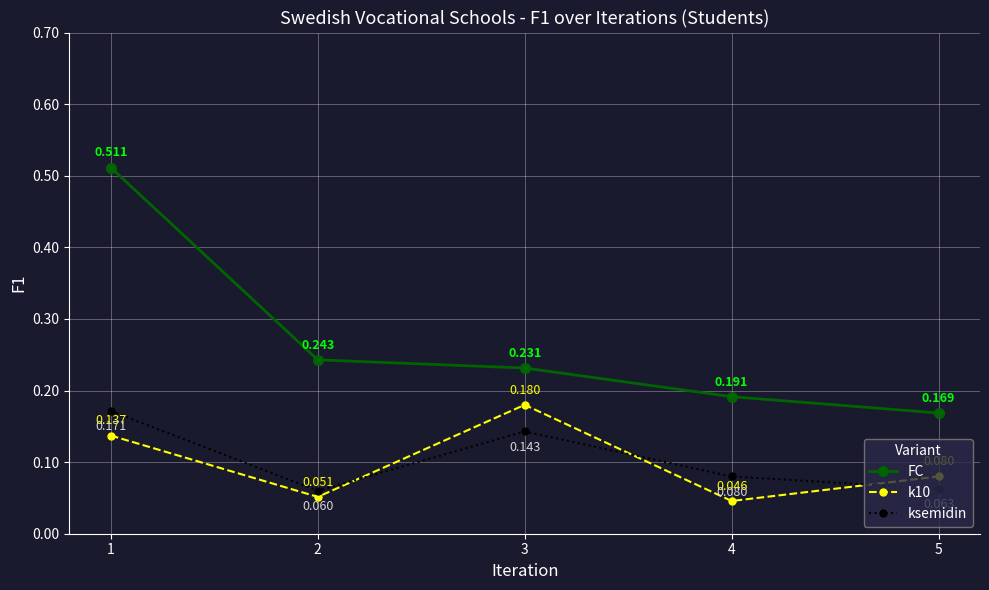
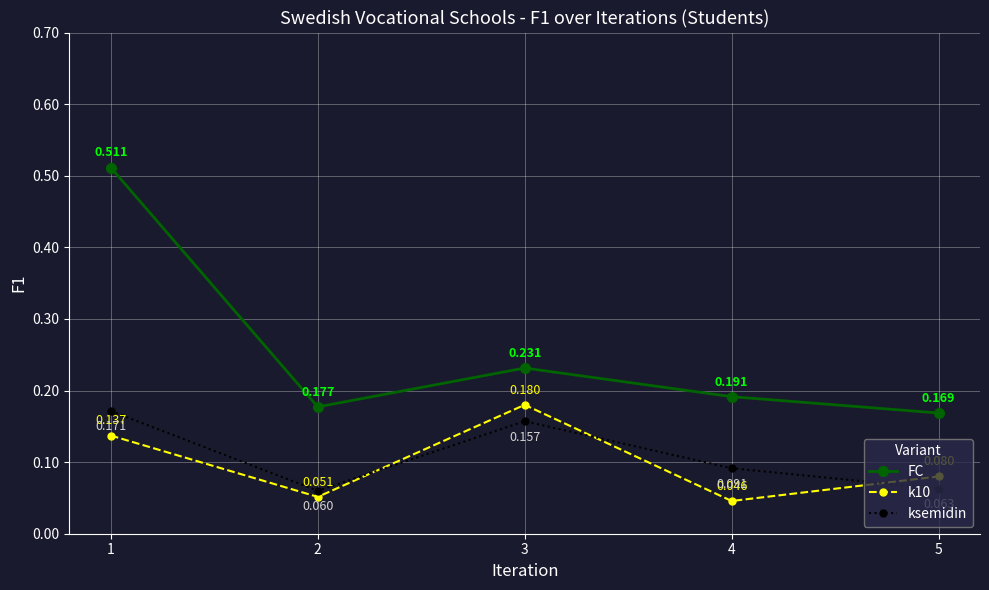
FC, 2: 0.243 -> 0.177
ksemidin, 3: 0.143 -> 0.157
ksemidin, 4: 0.080 -> 0.091
